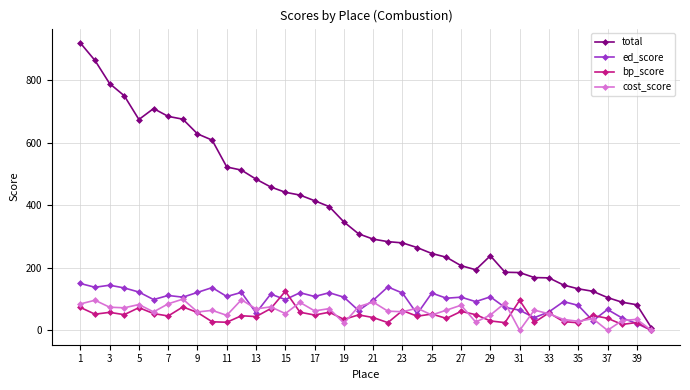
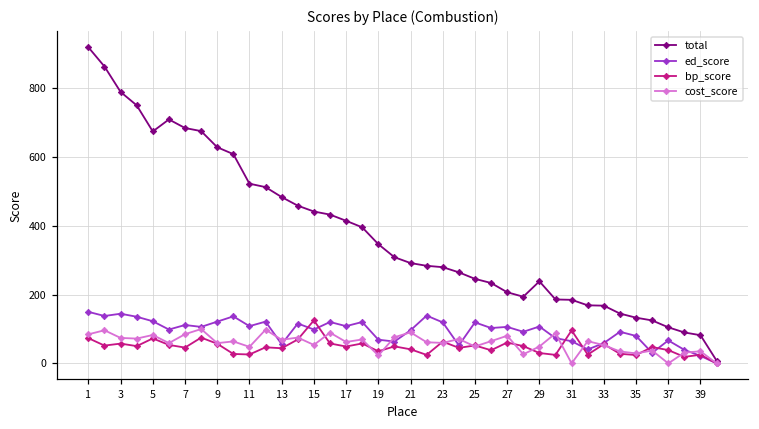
ed_score, 19: 110 -> 70
